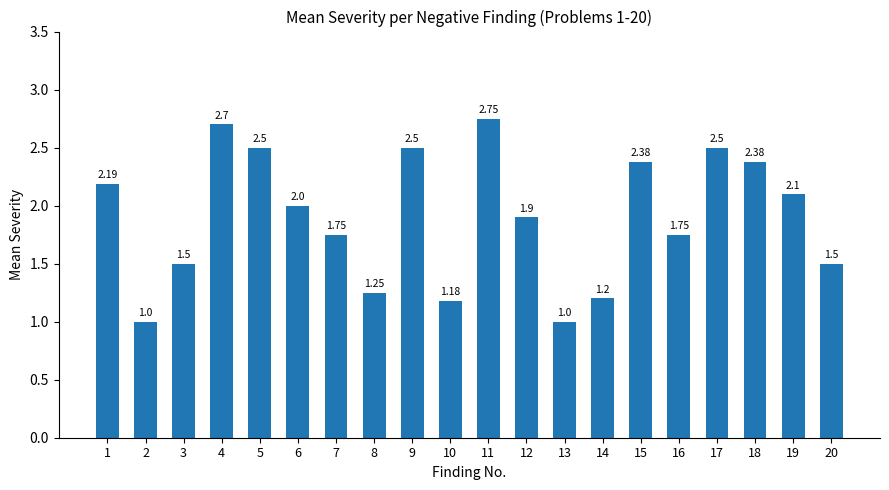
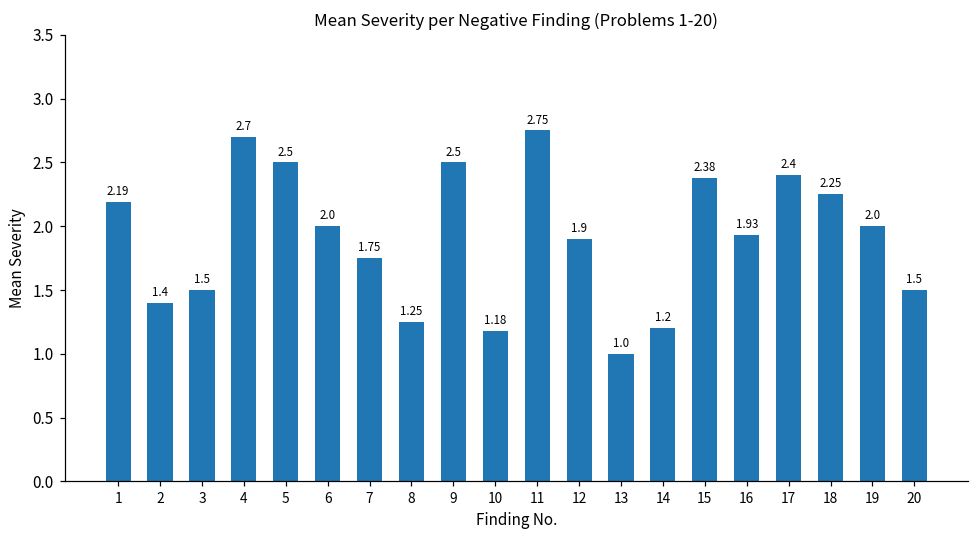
2: 1.0 -> 1.4
16: 1.75 -> 1.93
17: 2.5 -> 2.4
18: 2.38 -> 2.25
19: 2.1 -> 2.0
